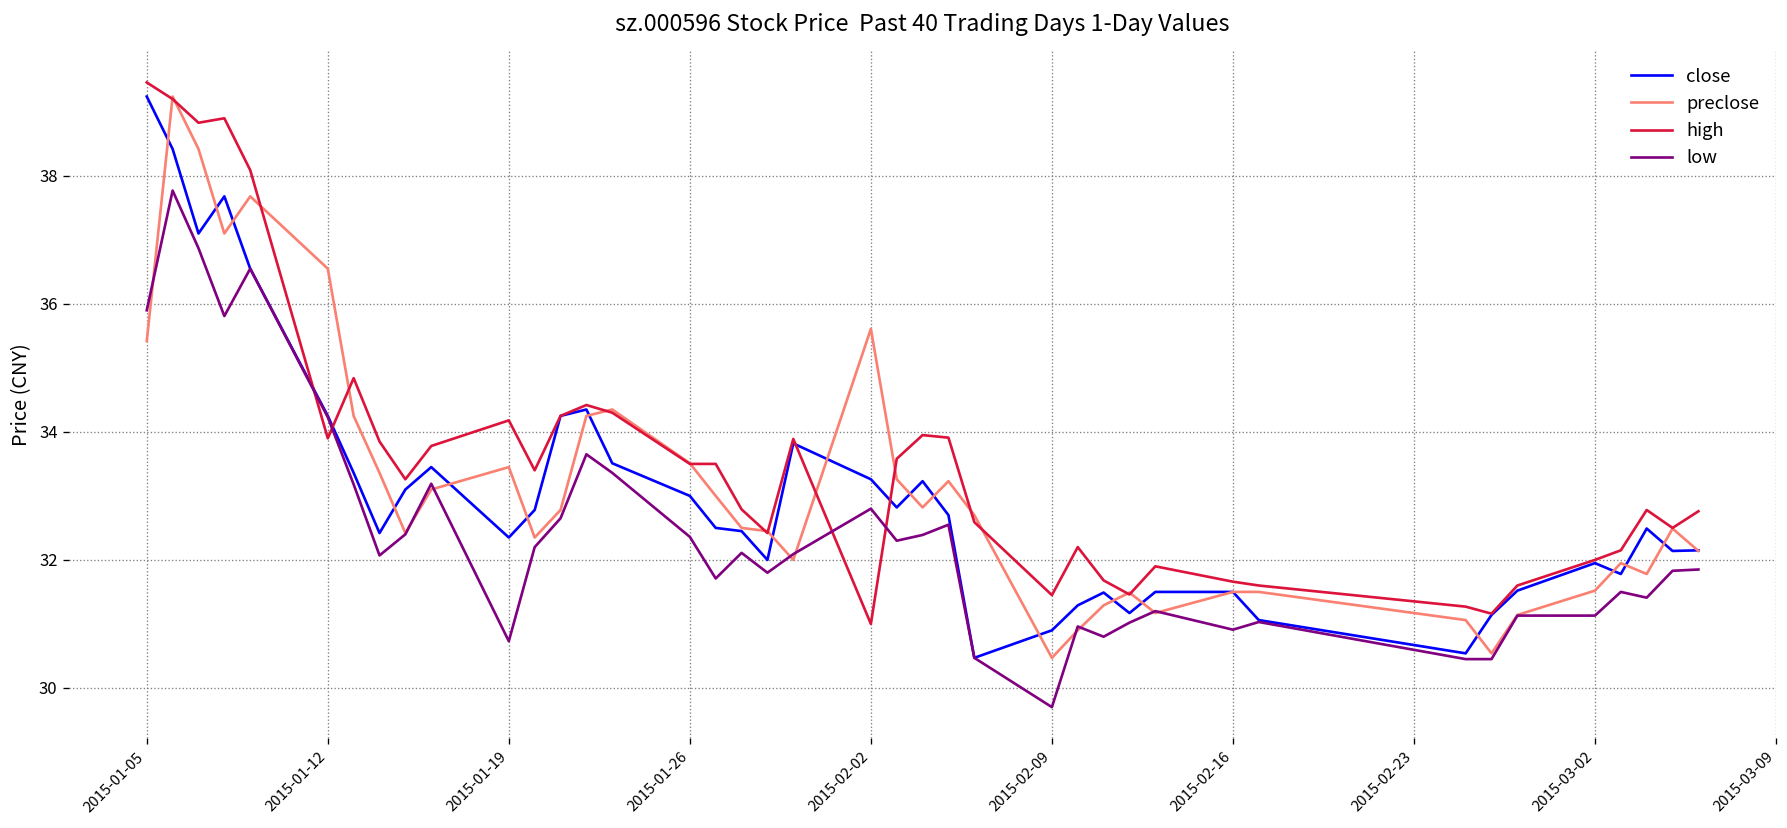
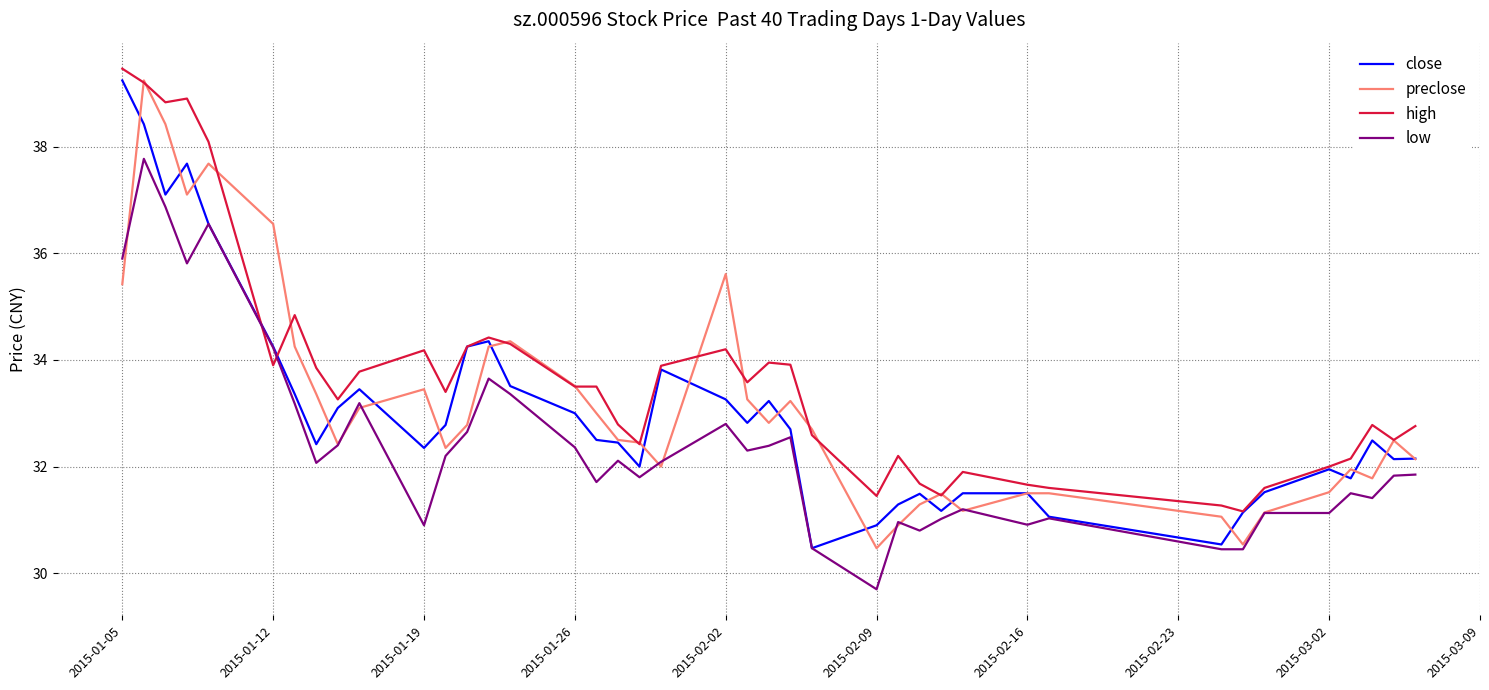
low, 2015-01-19: 30.7 -> 30.9
high, 2015-02-02: 31.0 -> 34.2
